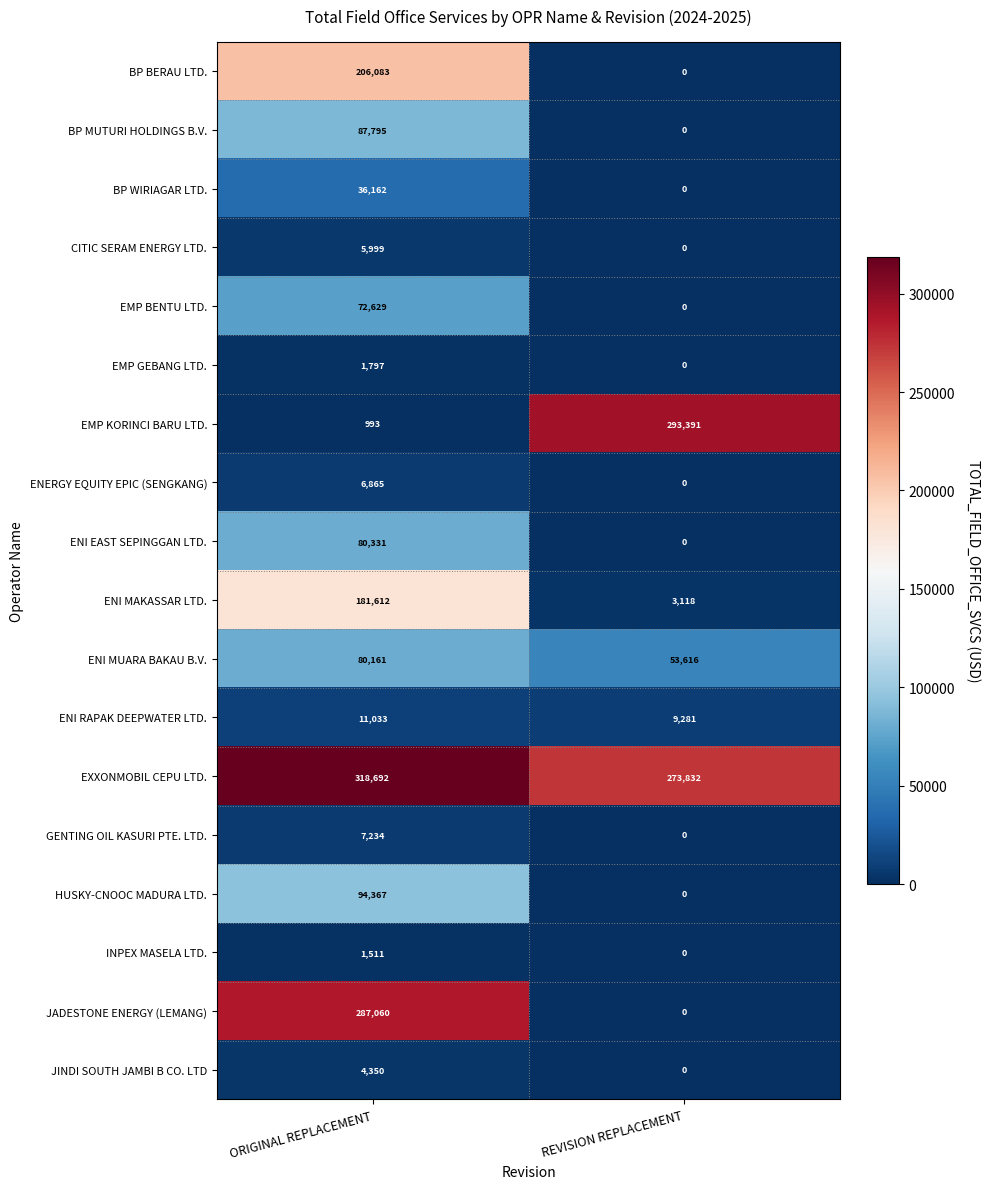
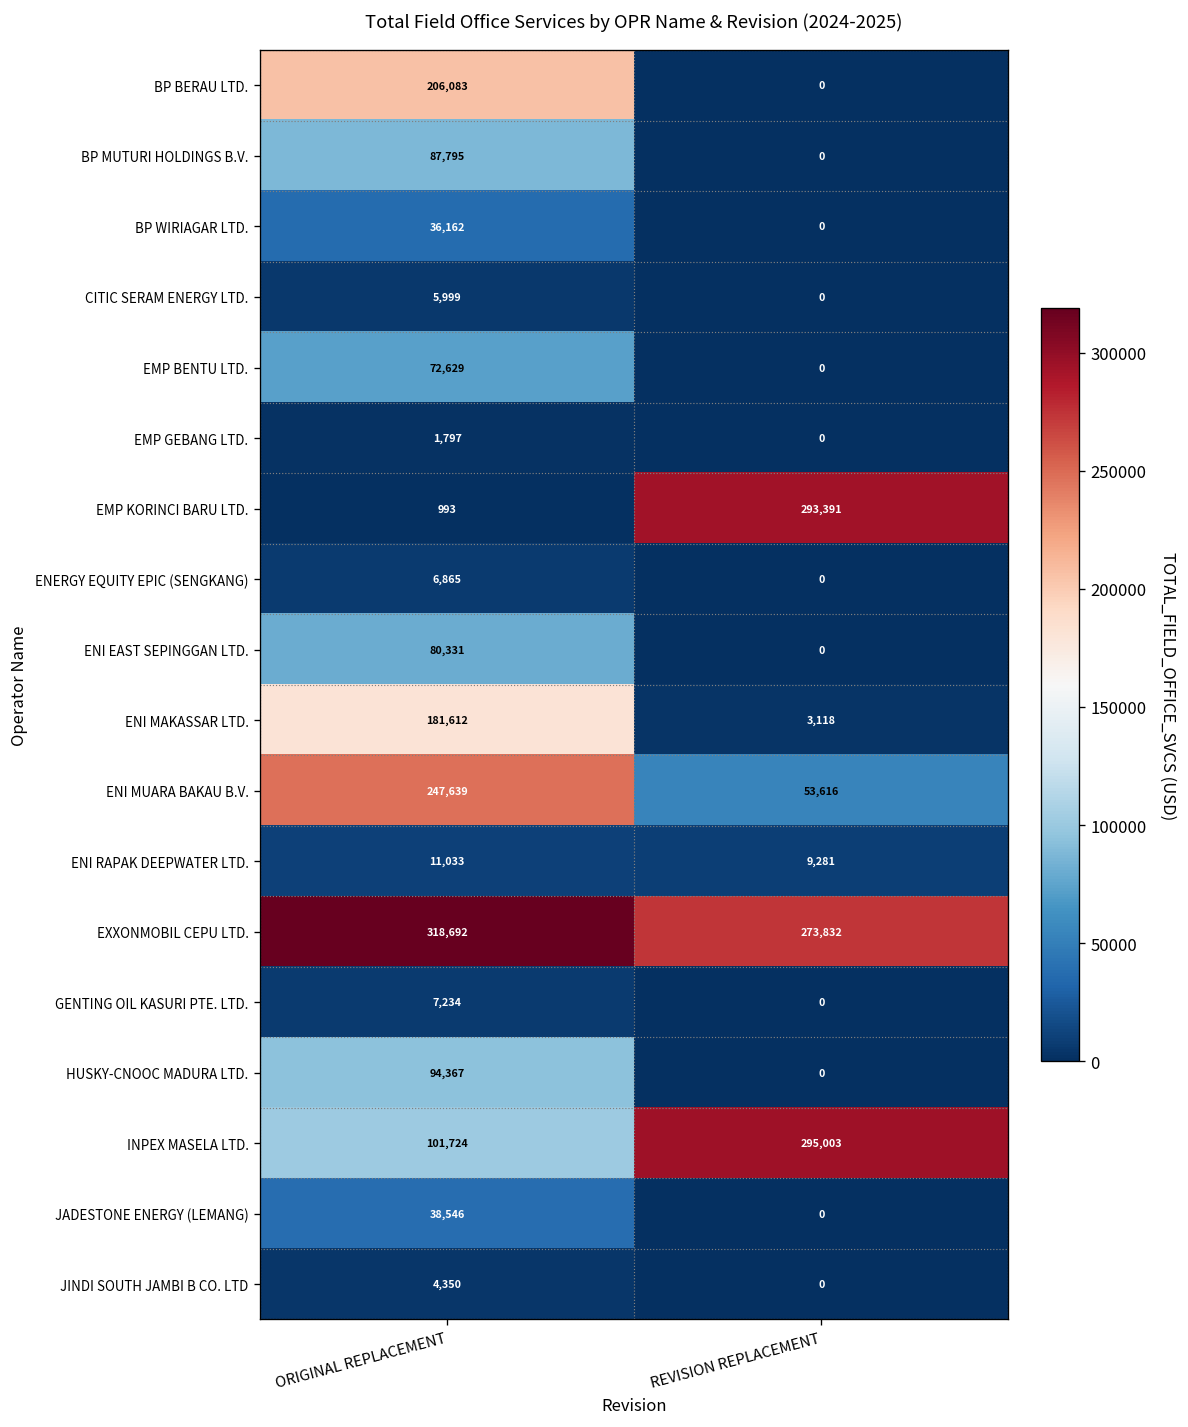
ENI MUARA BAKAU B.V., ORIGINAL REPLACEMENT: 80,161 -> 247,639
INPEX MASELA LTD., ORIGINAL REPLACEMENT: 1,511 -> 101,724
INPEX MASELA LTD., REVISION REPLACEMENT: 0 -> 295,003
JADESTONE ENERGY (LEMANG), ORIGINAL REPLACEMENT: 287,060 -> 38,546
